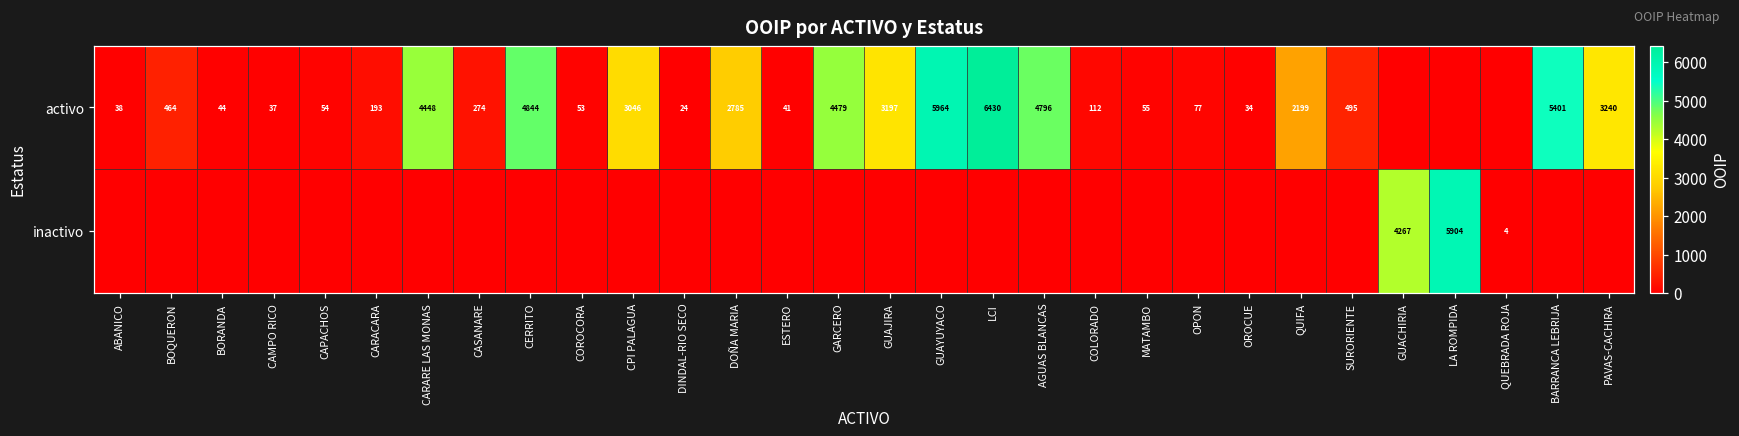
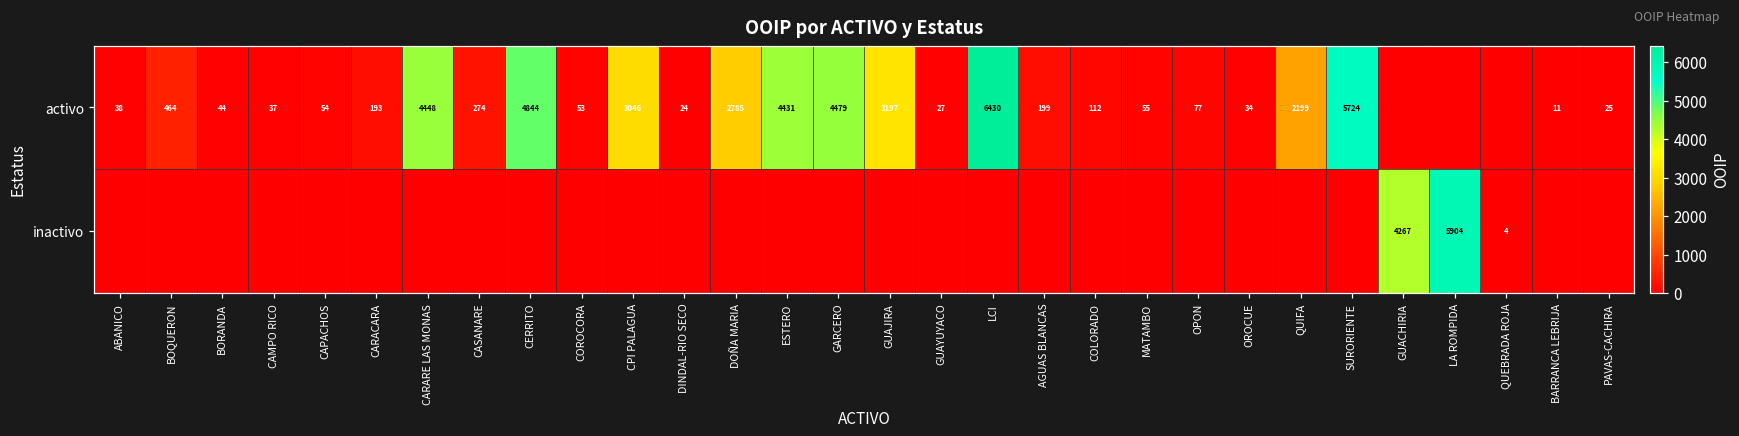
activo, ESTERO: 41 -> 4431
activo, GUAYUYACO: 5964 -> 27
activo, AGUAS BLANCAS: 4796 -> 199
activo, SURORIENTE: 495 -> 5724
activo, BARRANCA LEBRIJA: 5401 -> 11
activo, PAVAS-CACHIRA: 3240 -> 25
